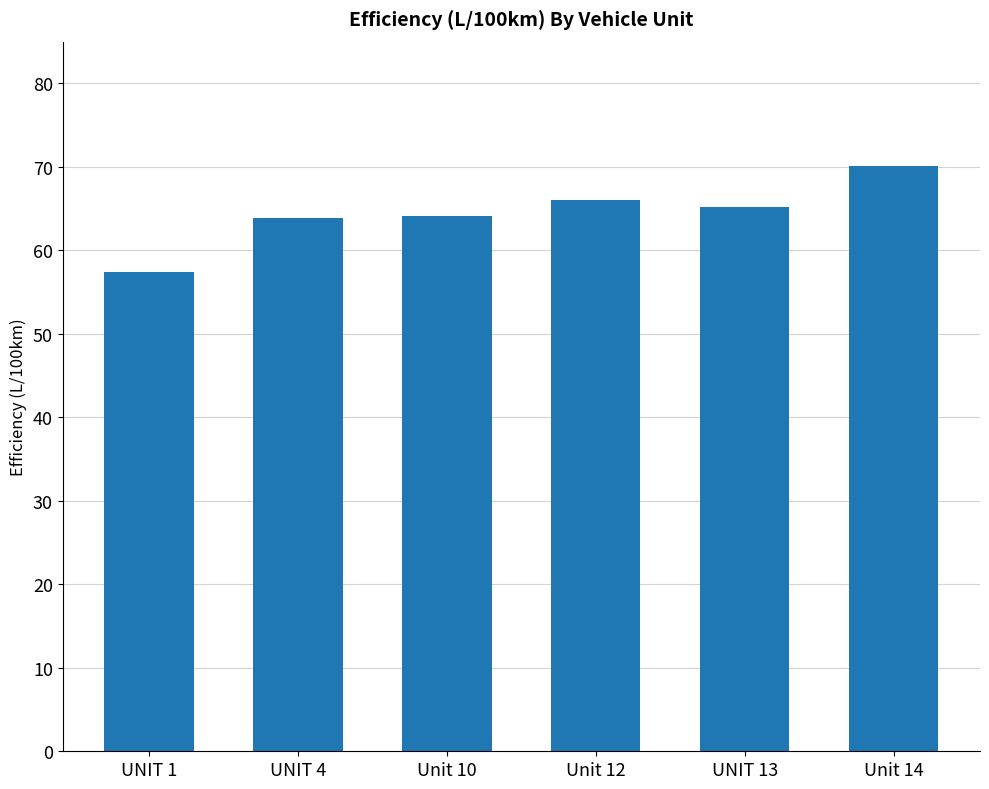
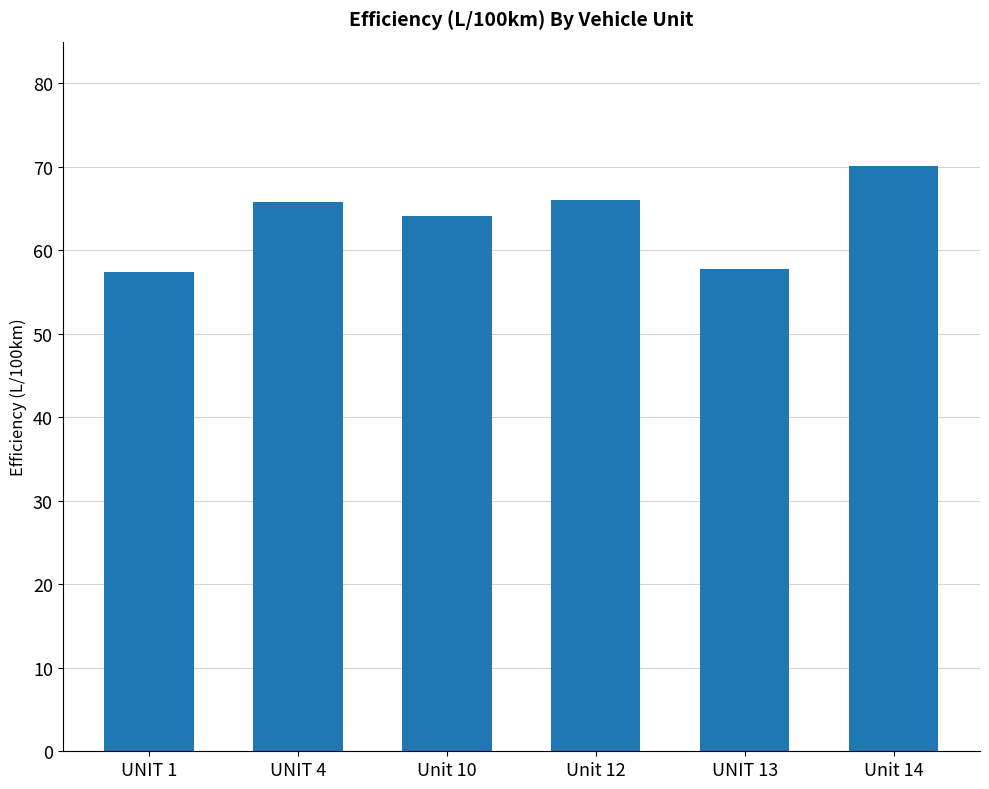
UNIT 4: 64 -> 66
UNIT 13: 65 -> 58
